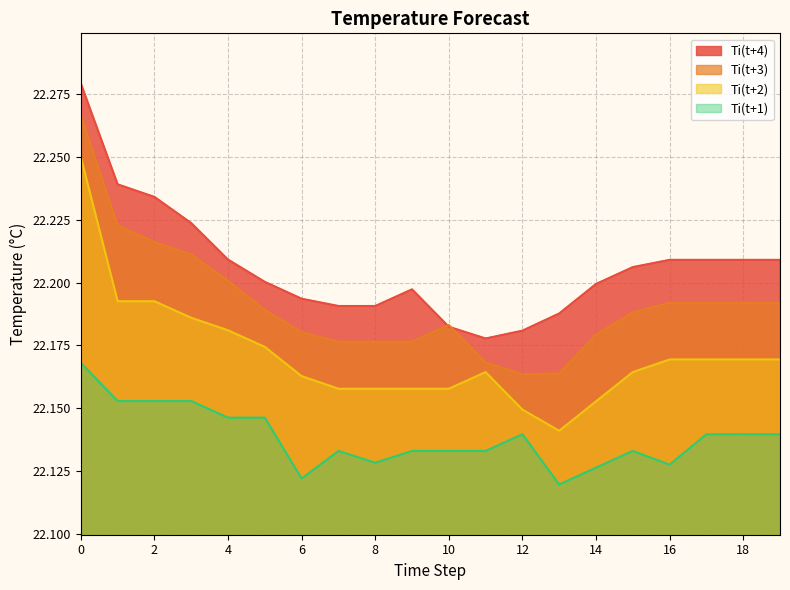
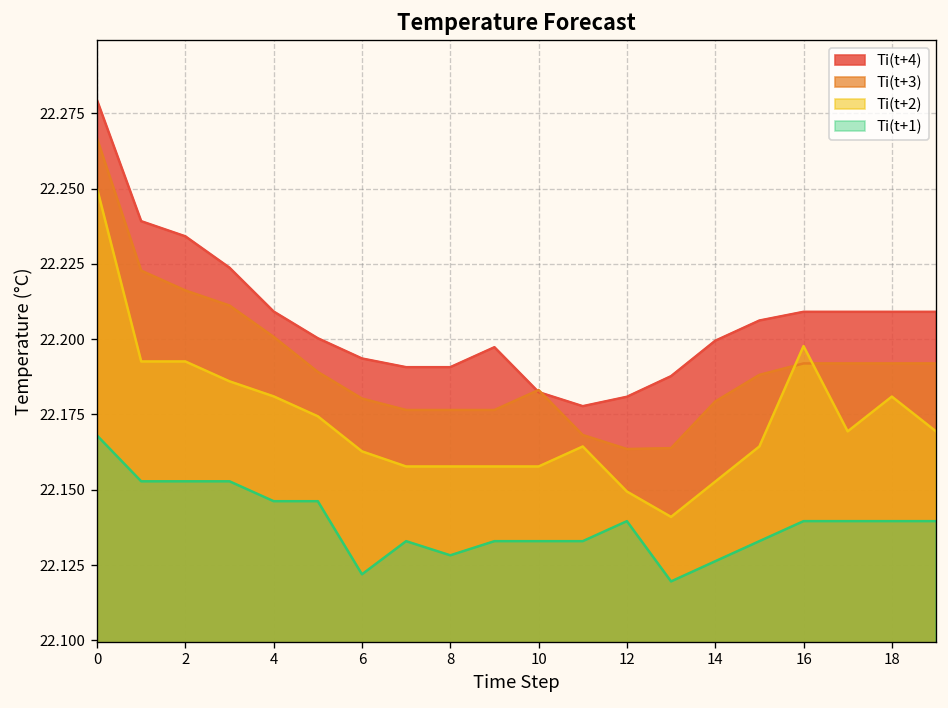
Ti(t+2), 16: 22.169 -> 22.198
Ti(t+1), 16: 22.127 -> 22.140
Ti(t+2), 18: 22.169 -> 22.181
